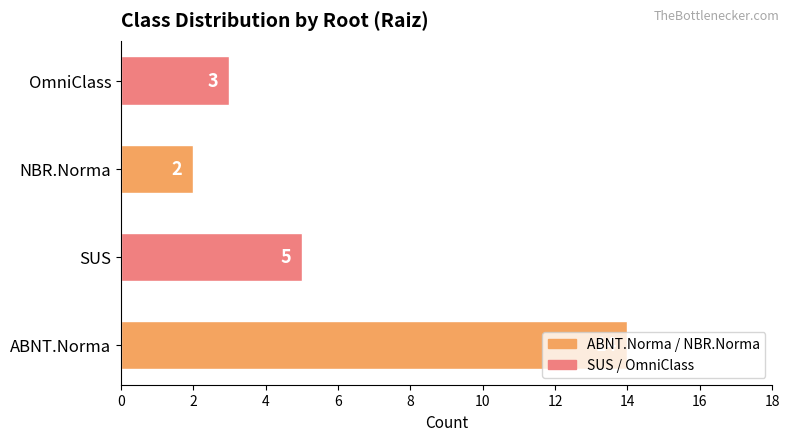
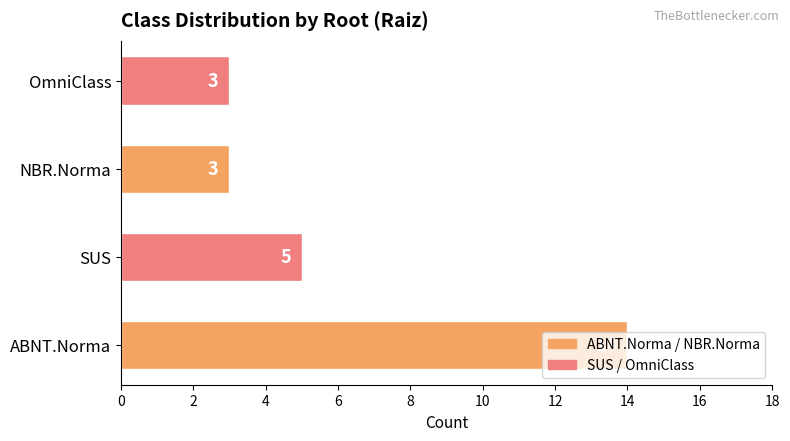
NBR.Norma: 2 -> 3
